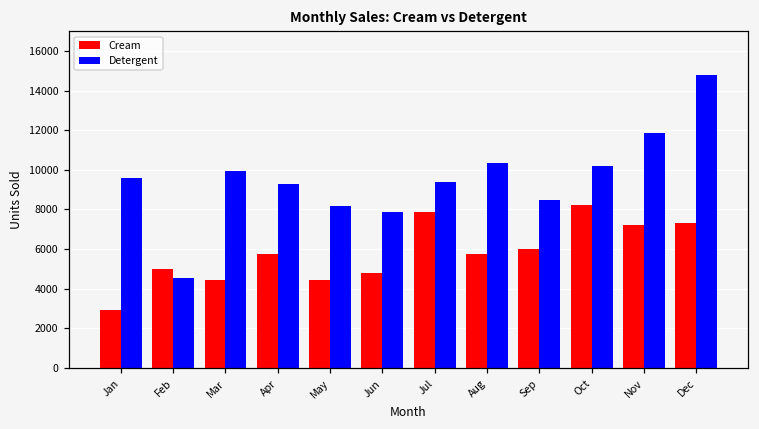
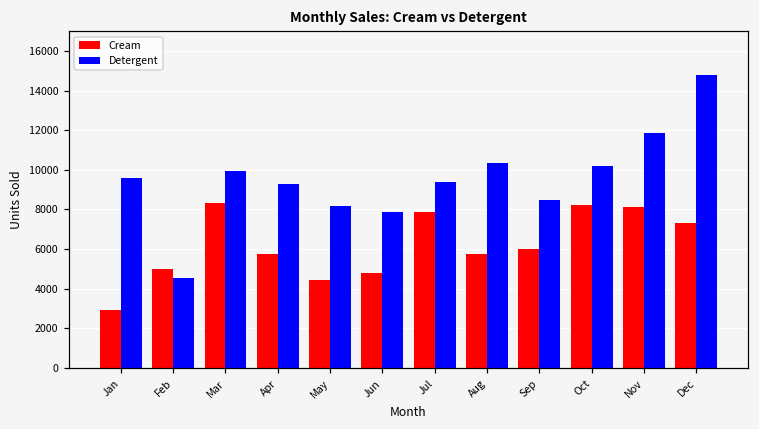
Cream, Mar: 4500 -> 8300
Cream, Nov: 7200 -> 8100
